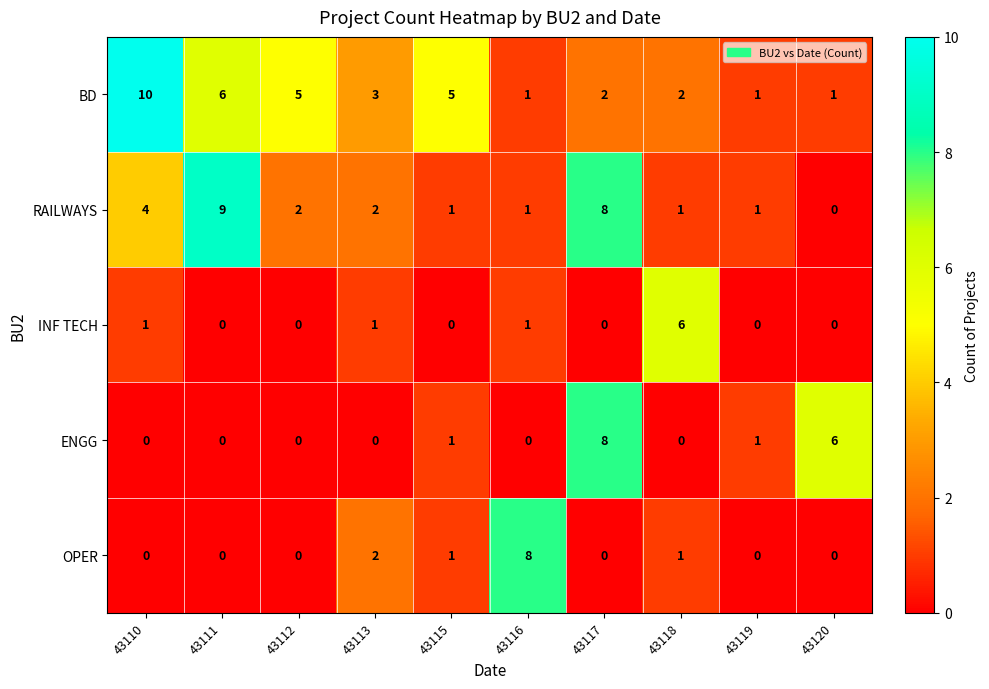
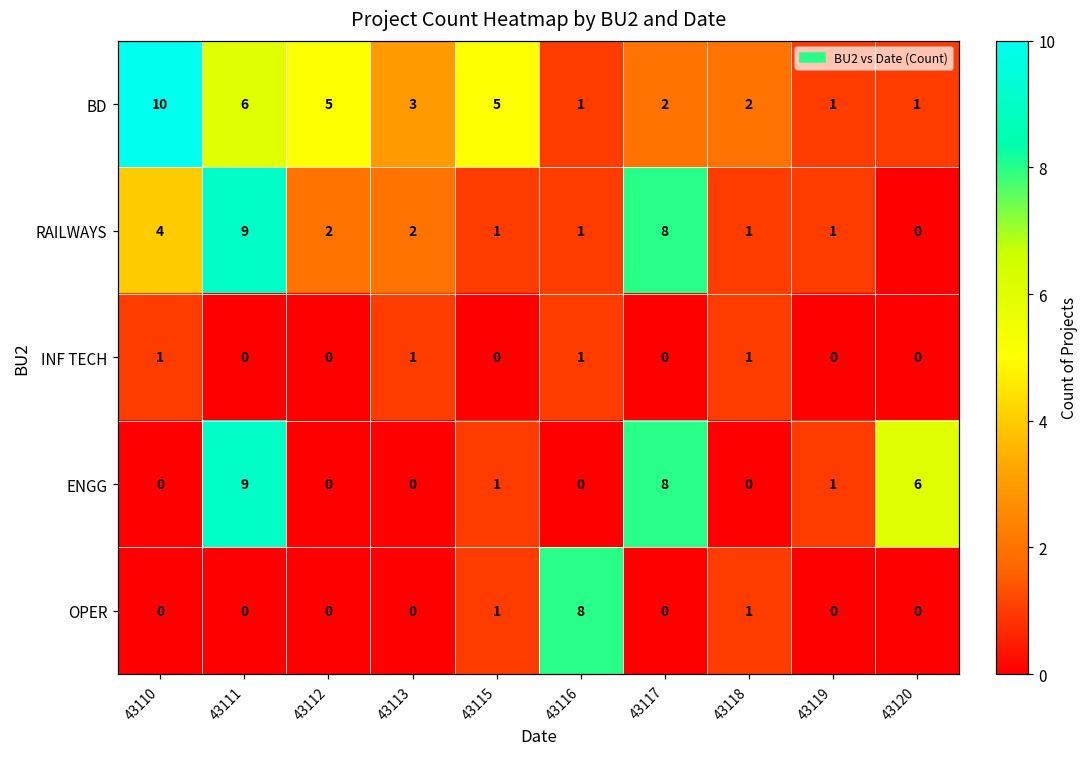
INF TECH, 43118: 6 -> 1
ENGG, 43111: 0 -> 9
OPER, 43113: 2 -> 0
